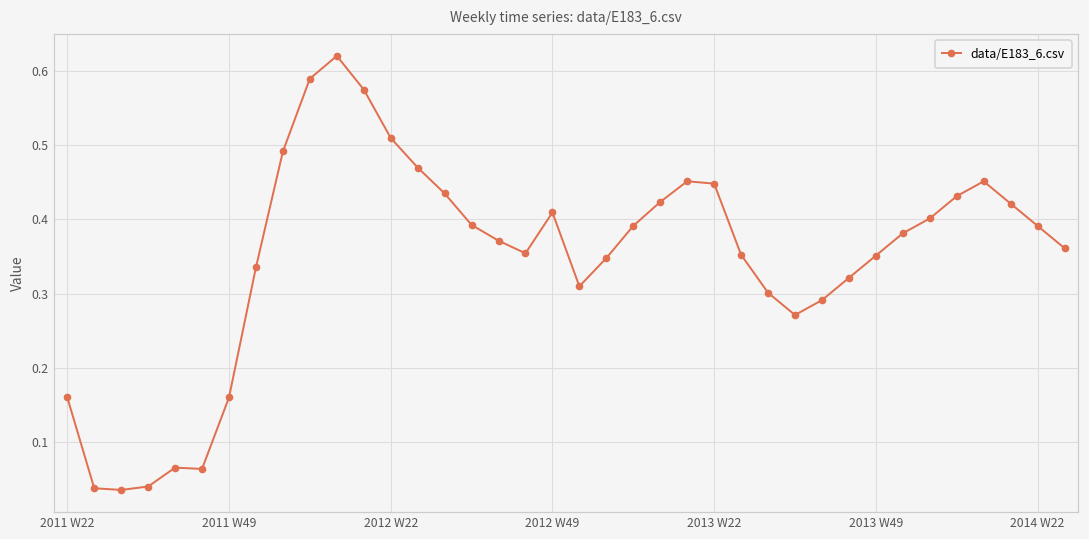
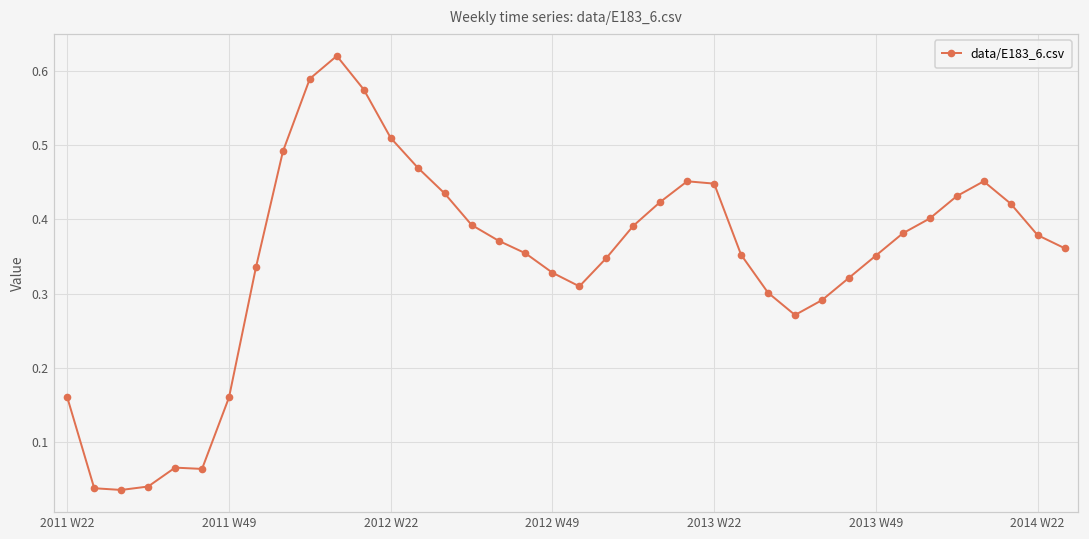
2012 W49: 0.41 -> 0.33
2014 W22: 0.39 -> 0.38
